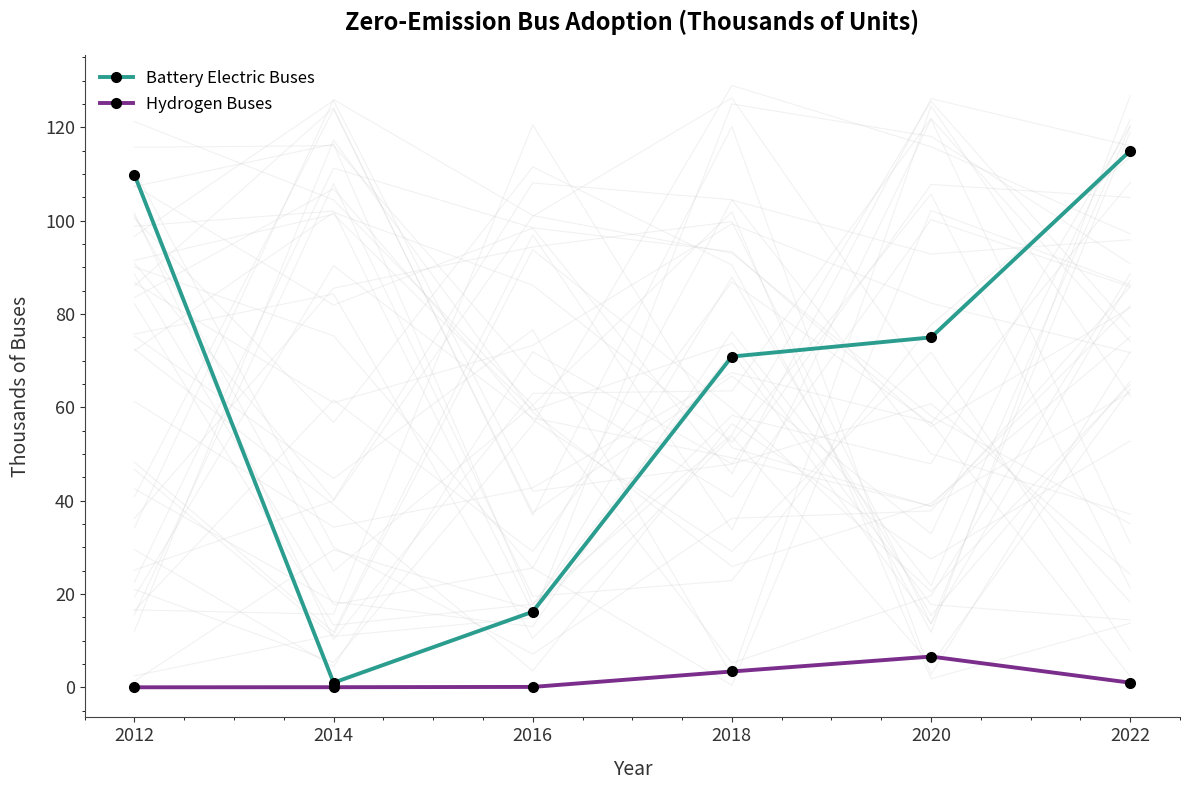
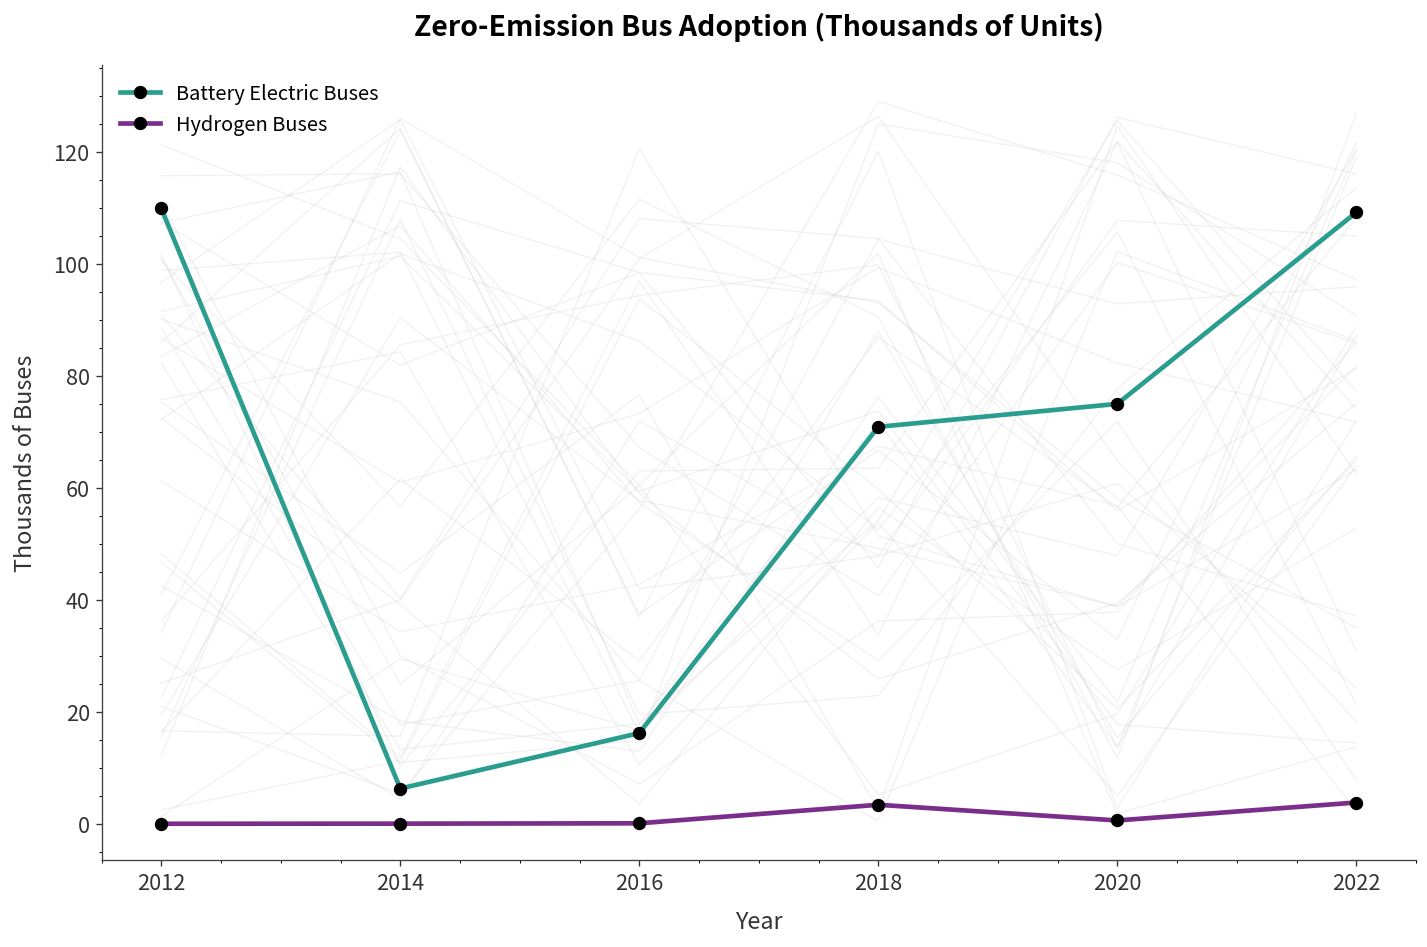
Battery Electric Buses, 2014: 1 -> 6
Hydrogen Buses, 2020: 7 -> 1
Battery Electric Buses, 2022: 115 -> 109
Hydrogen Buses, 2022: 1 -> 4
